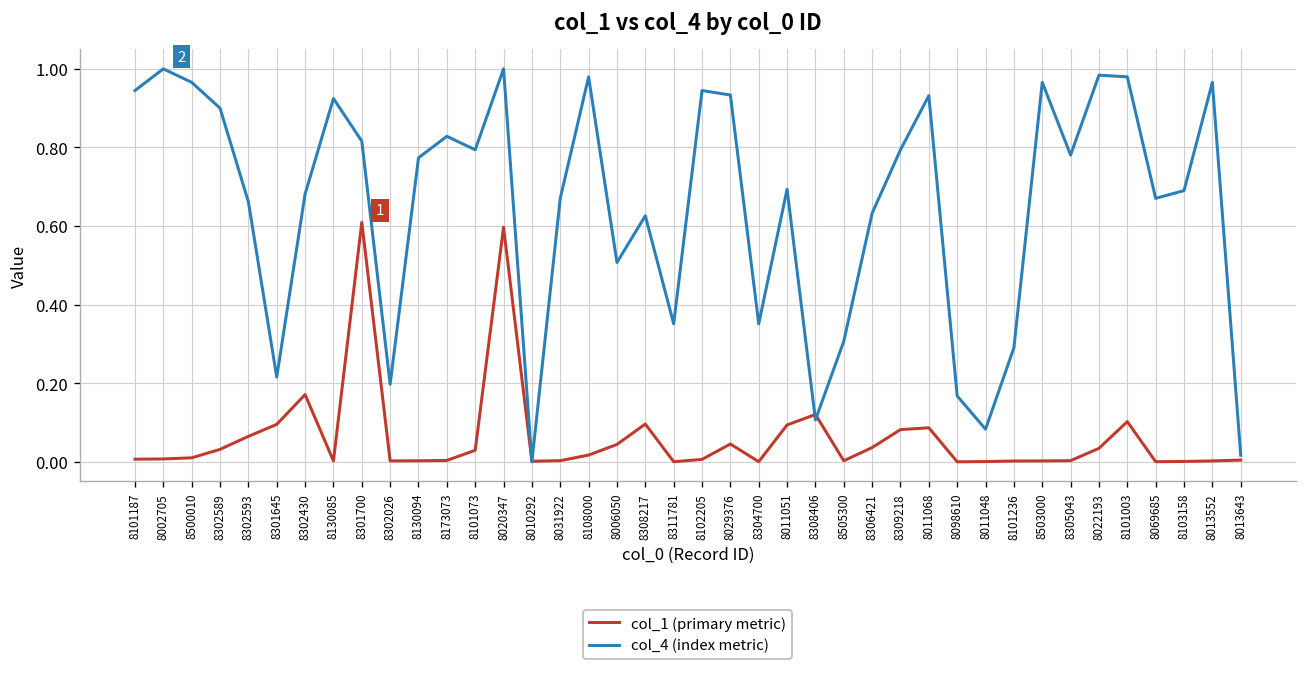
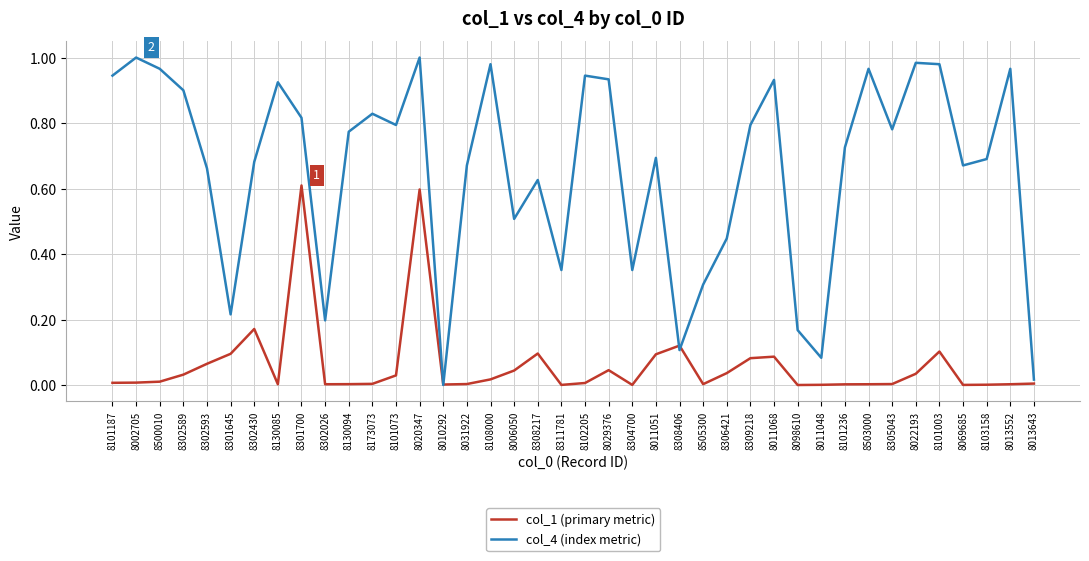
col_4 (index metric), 8306421: 0.63 -> 0.45
col_4 (index metric), 8101236: 0.29 -> 0.73
